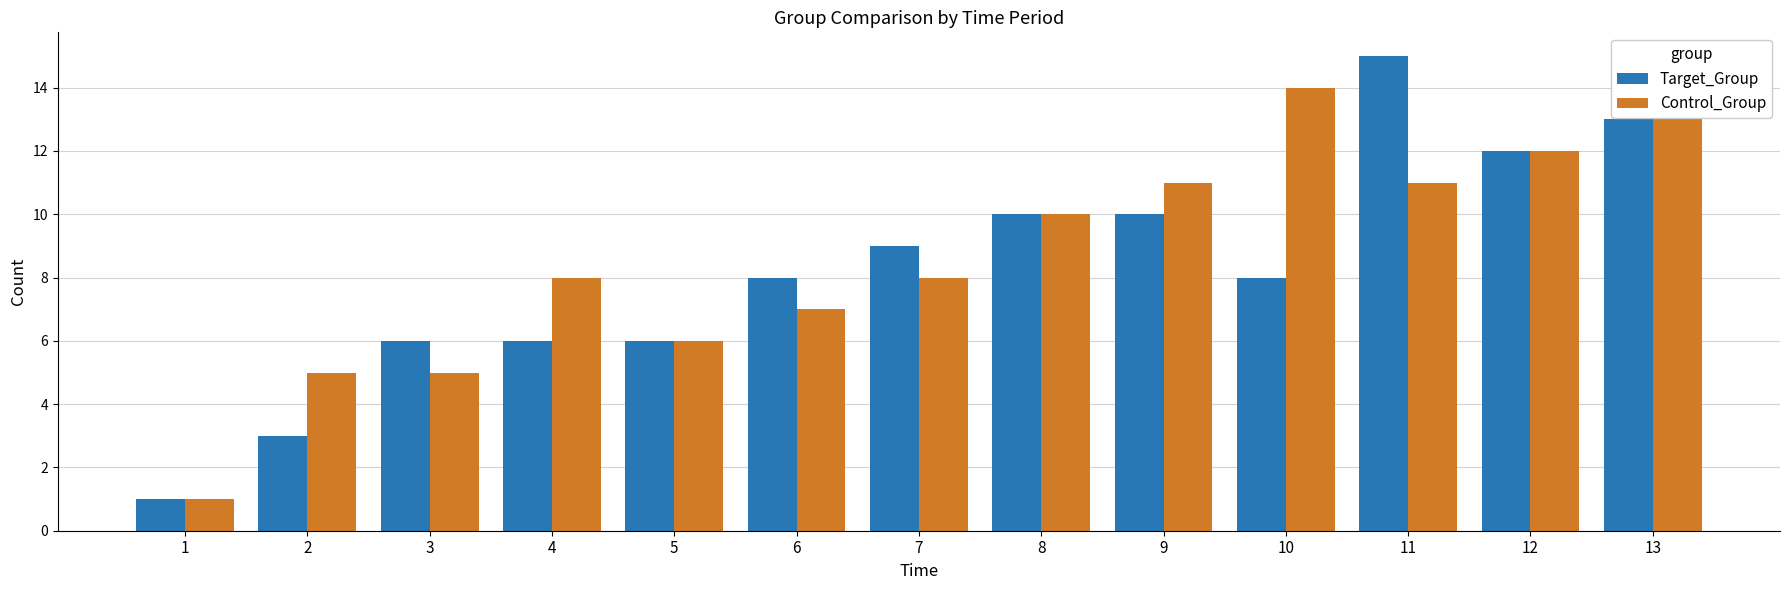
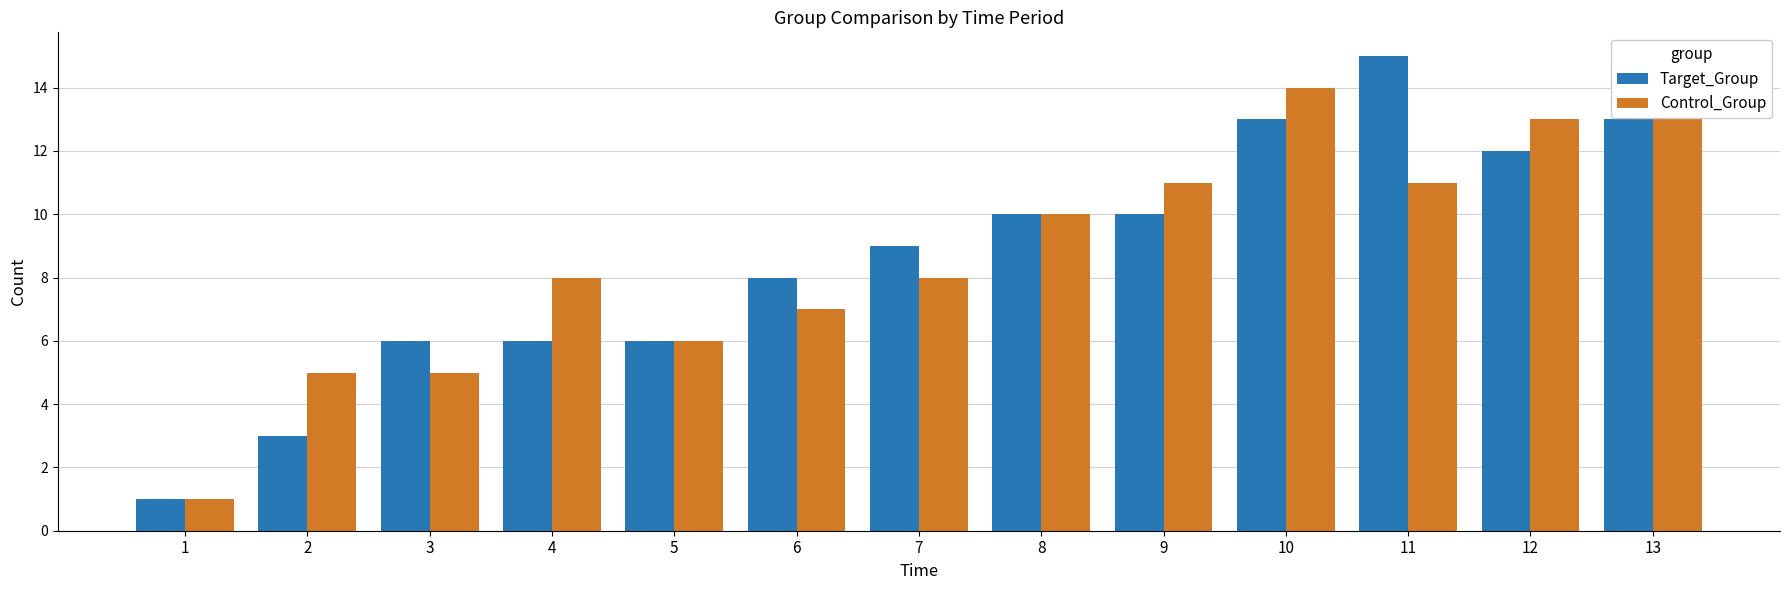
Target_Group, 10: 8 -> 13
Control_Group, 12: 12 -> 13
